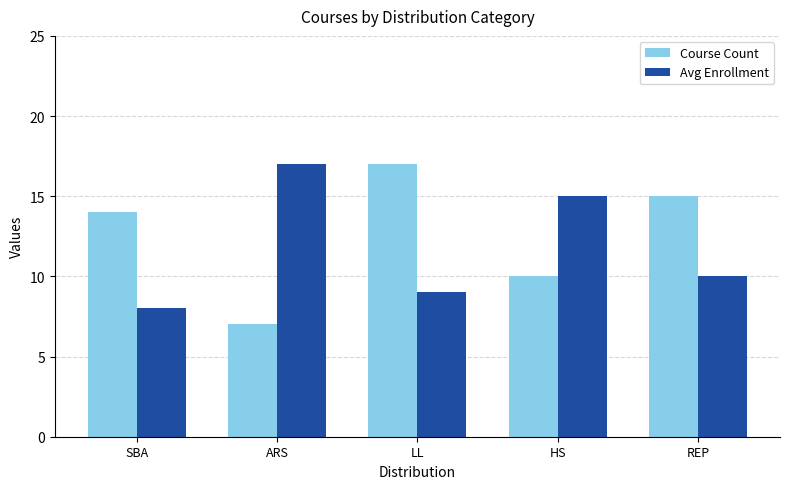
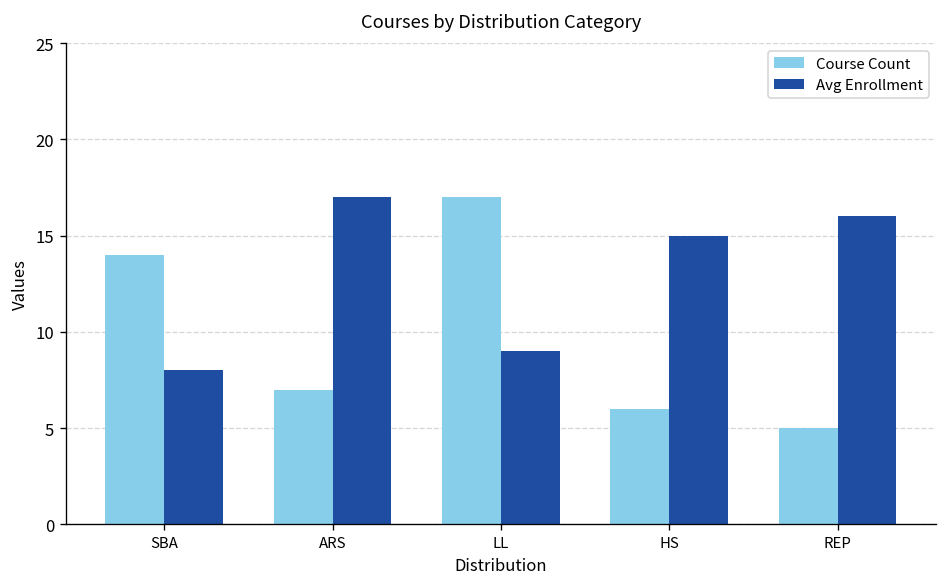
Course Count, HS: 10 -> 6
Course Count, REP: 15 -> 5
Avg Enrollment, REP: 10 -> 16
